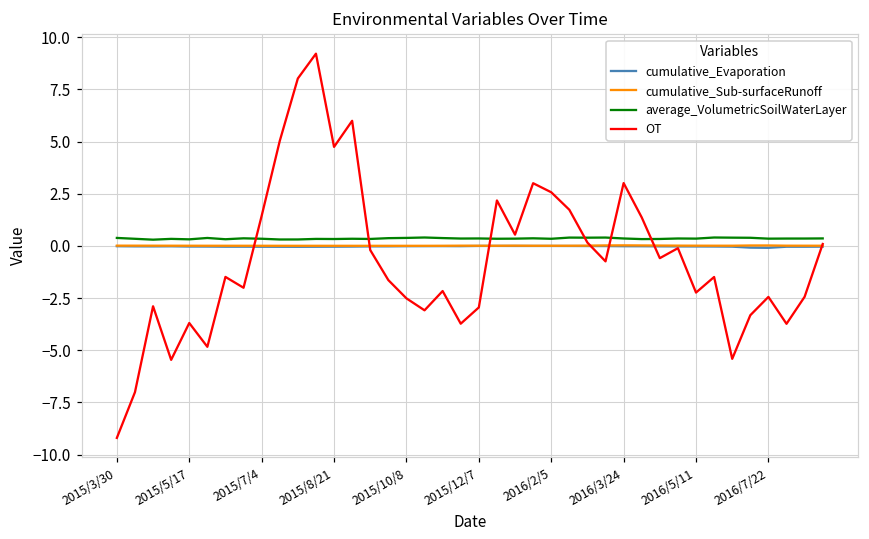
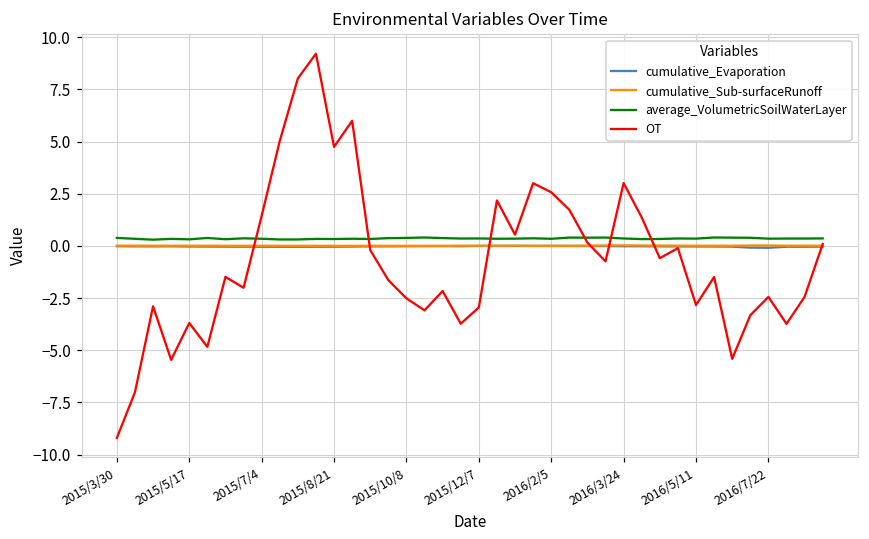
OT, 2016/5/11: -2.2 -> -2.8
